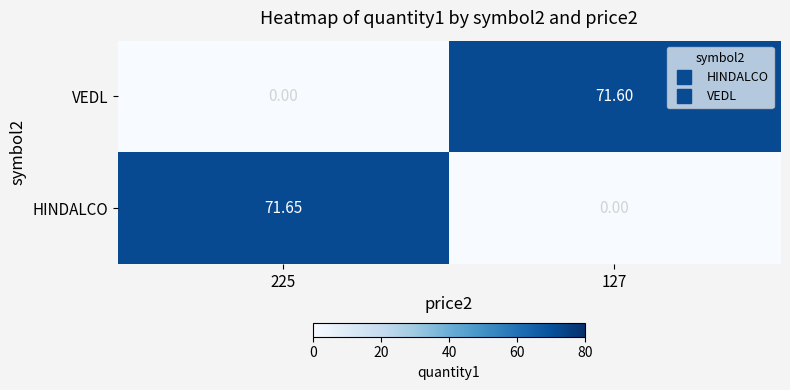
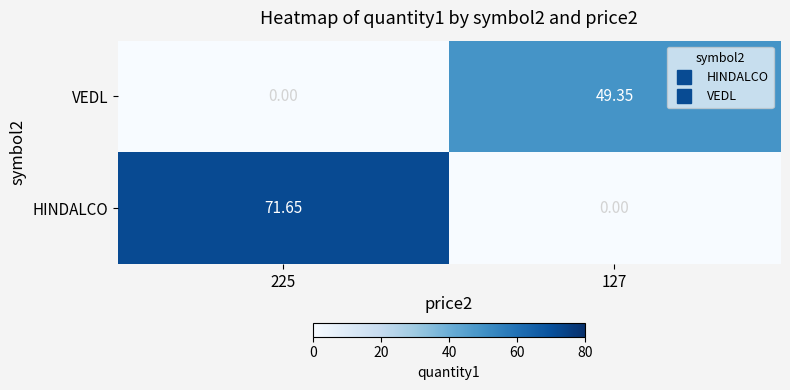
VEDL, 127: 71.60 -> 49.35
